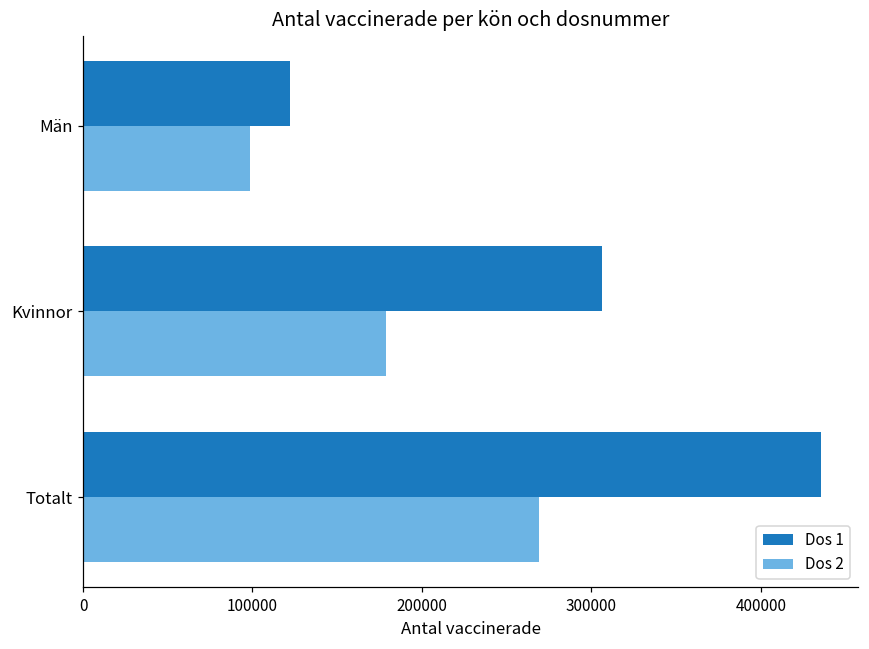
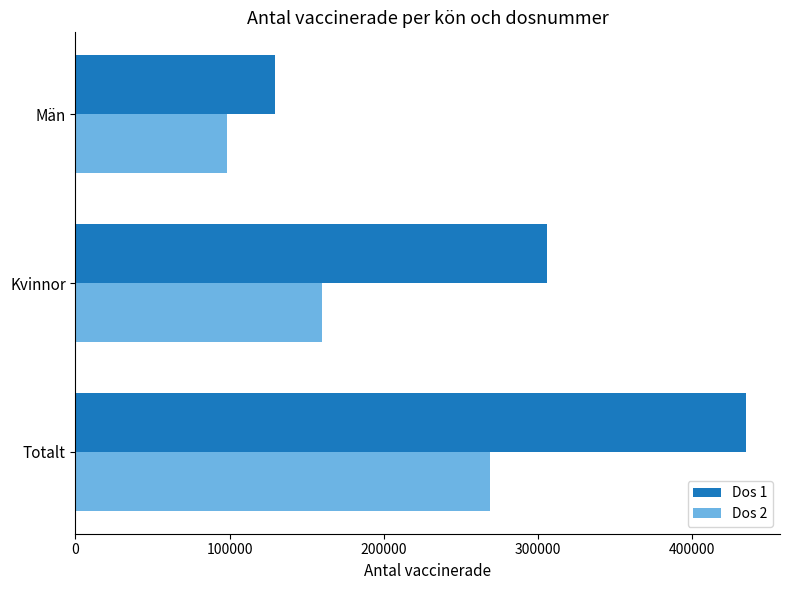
Dos 1, Män: 122000 -> 129000
Dos 2, Kvinnor: 179000 -> 160000
